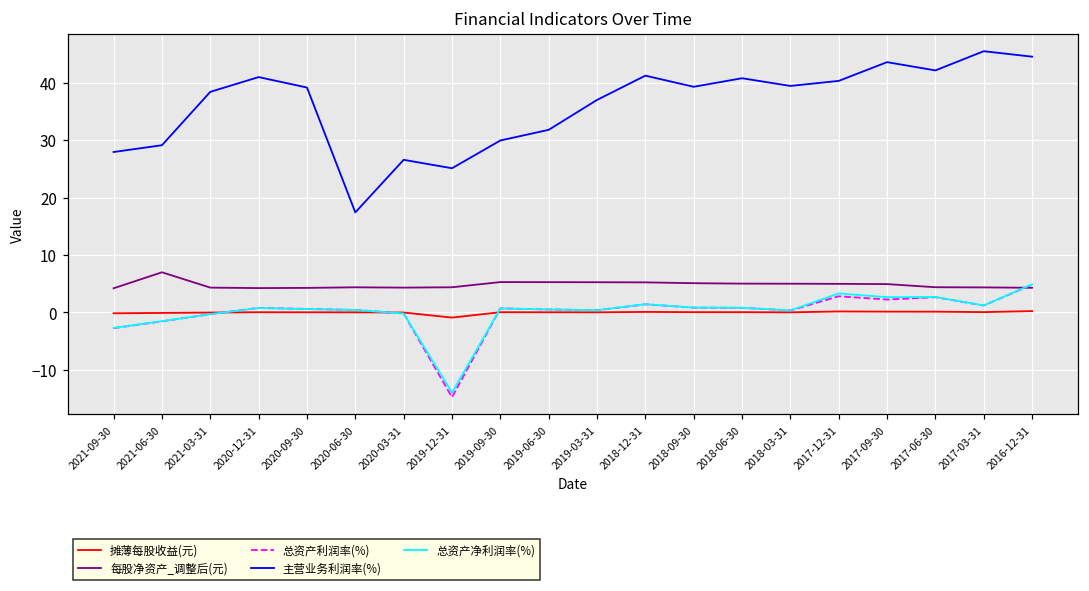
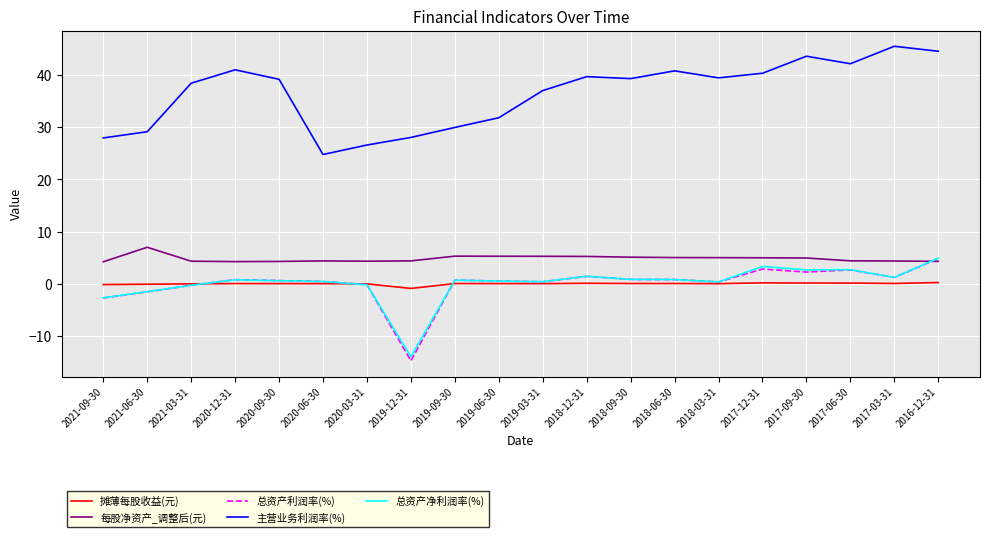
主营业务利润率(%), 2020-06-30: 17 -> 25
主营业务利润率(%), 2019-12-31: 25 -> 28
主营业务利润率(%), 2018-12-31: 41 -> 40
